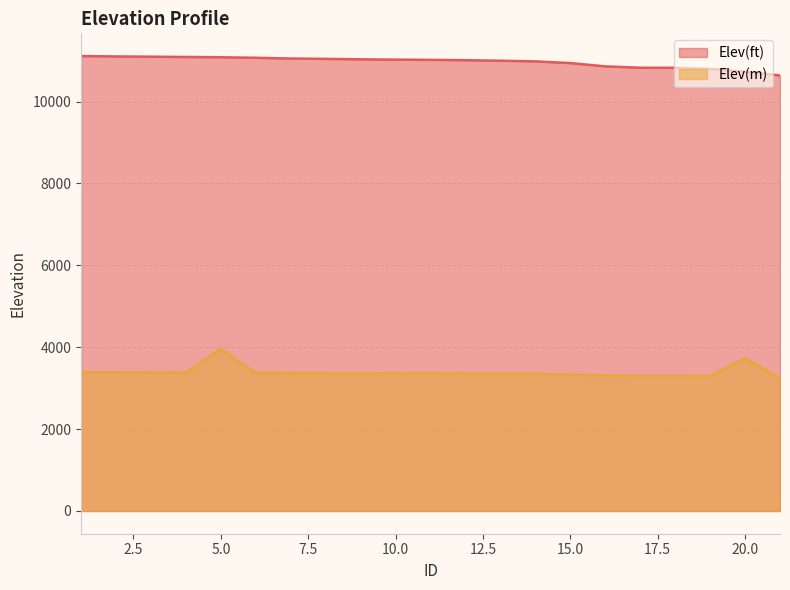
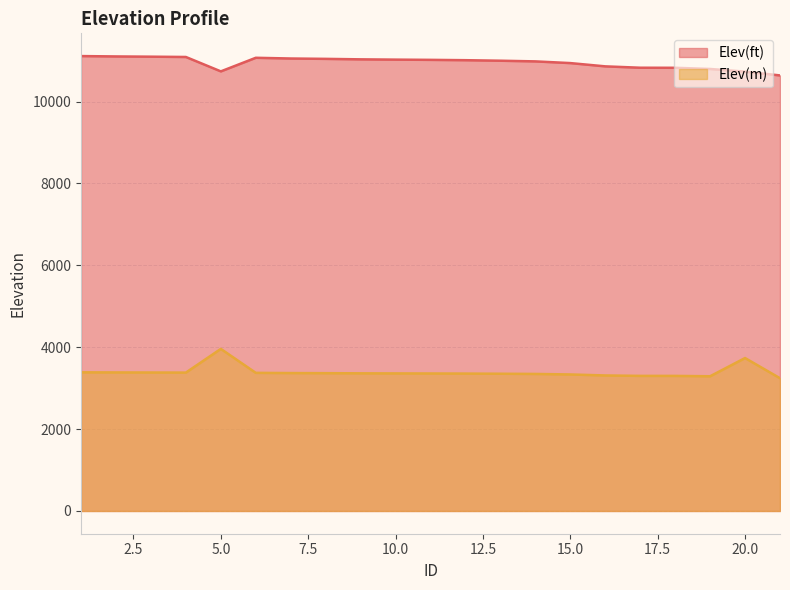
Elev(ft), 5.0: 11100 -> 10700
